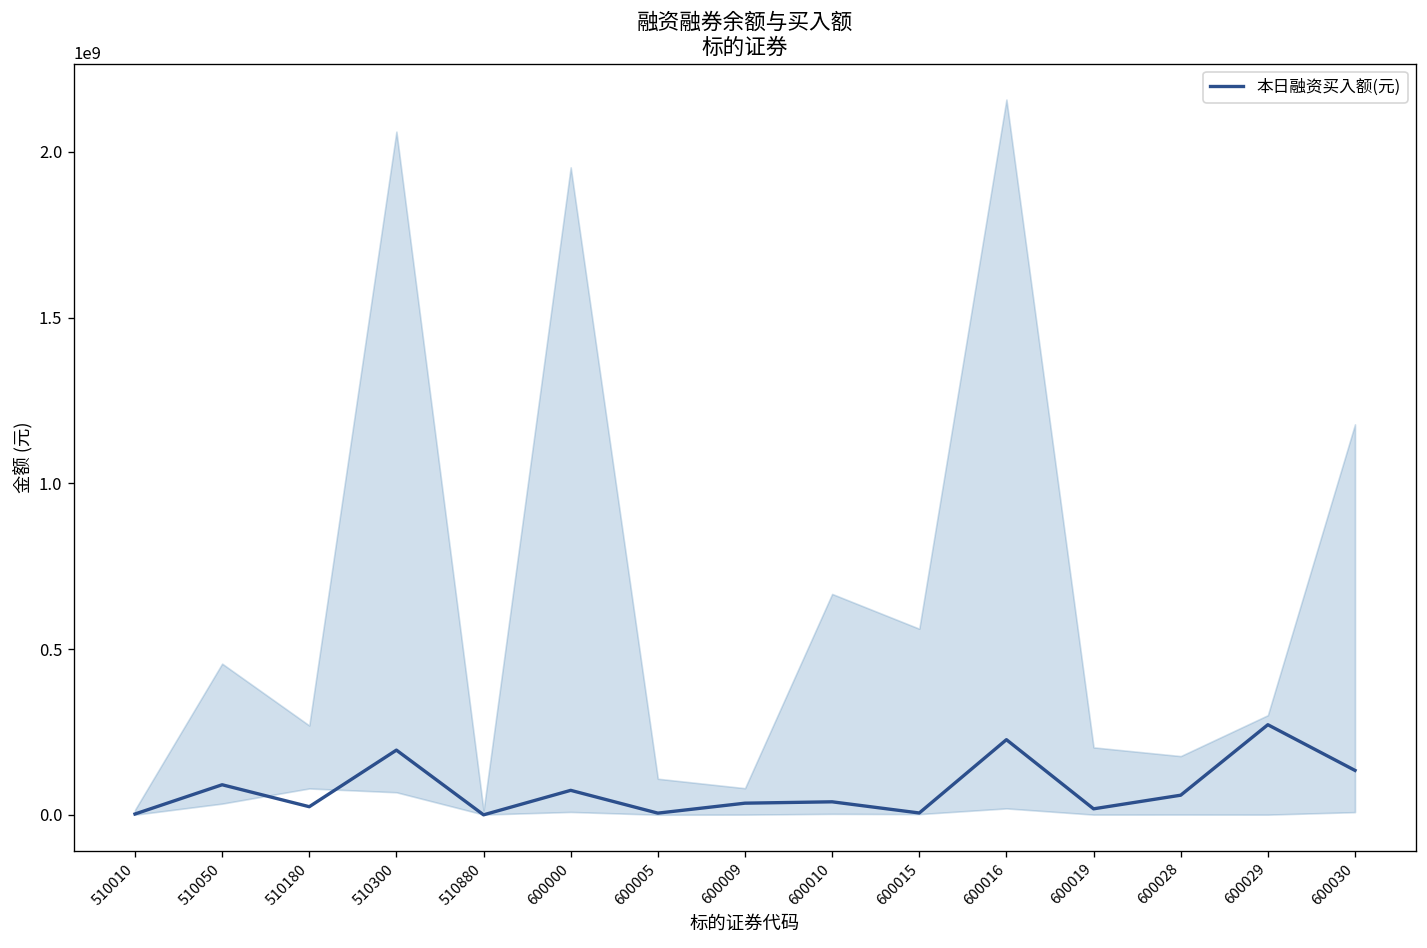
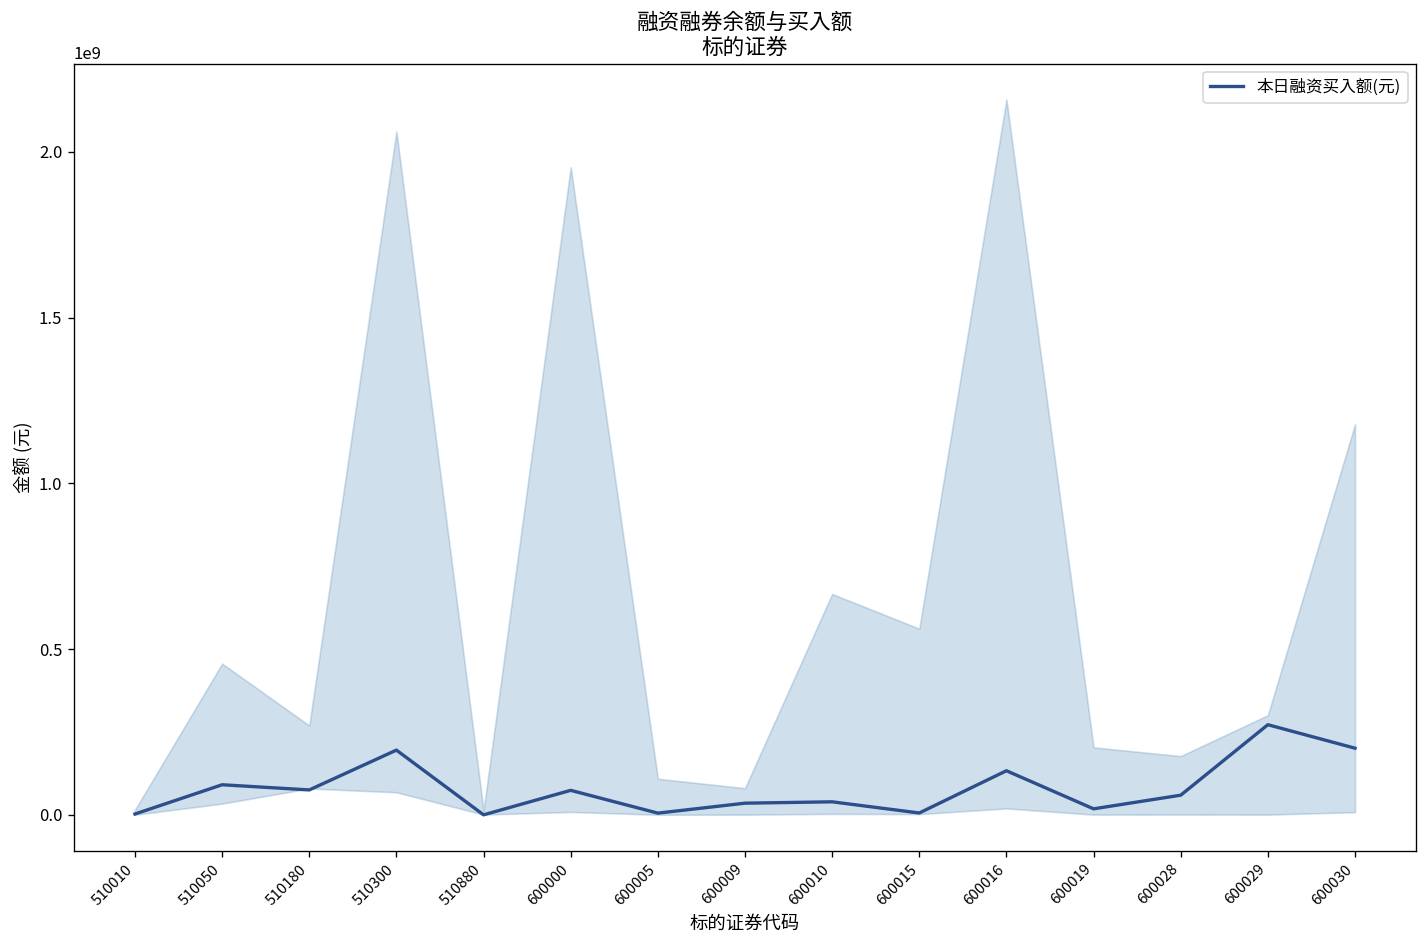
本日融资买入额(元), 510180: 20000000 -> 80000000
本日融资买入额(元), 600016: 230000000 -> 130000000
本日融资买入额(元), 600030: 130000000 -> 200000000
